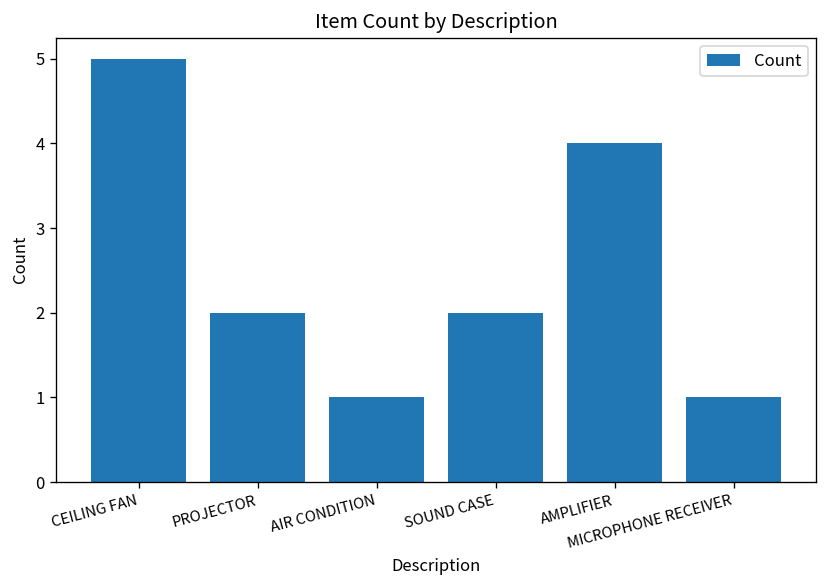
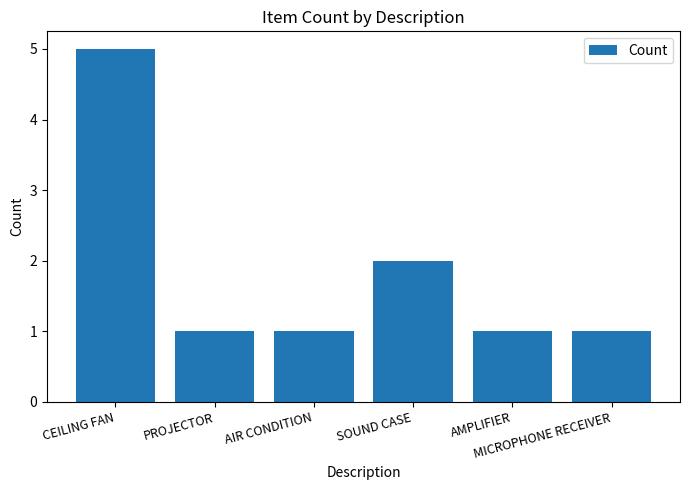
PROJECTOR: 2 -> 1
AMPLIFIER: 4 -> 1
